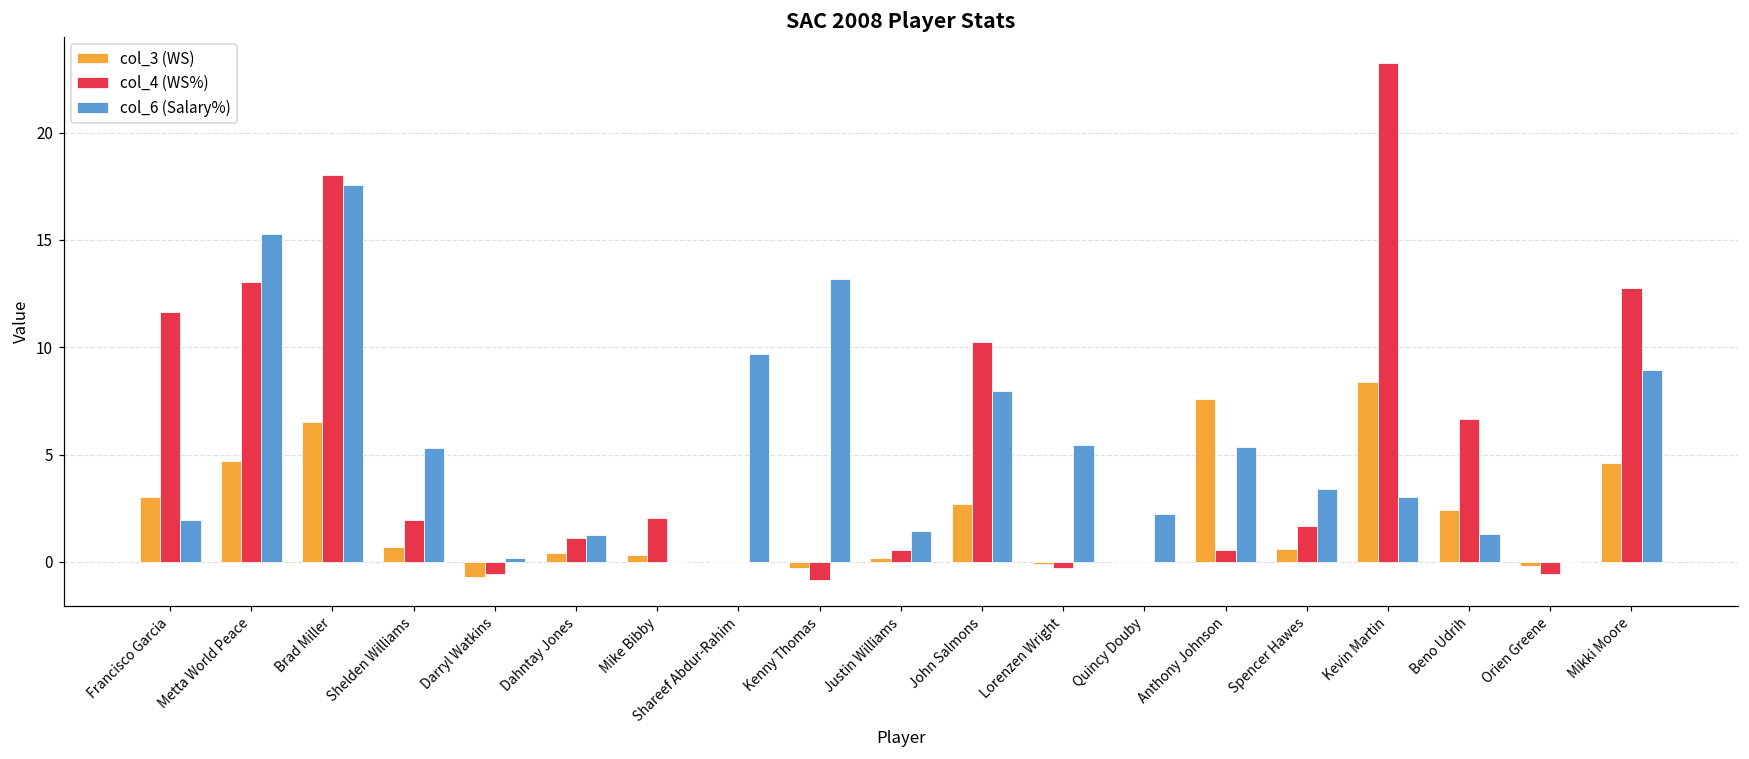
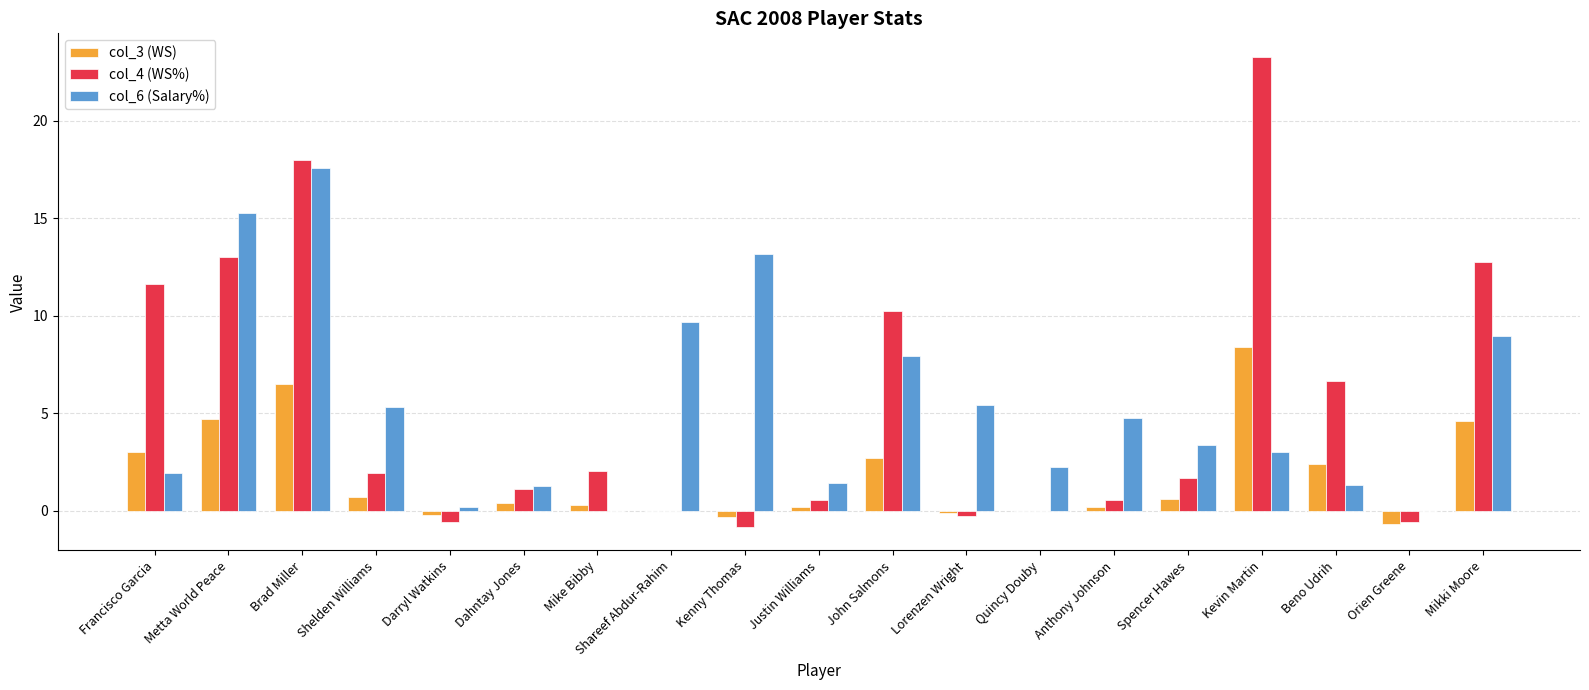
col_3 (WS), Darryl Watkins: -0.7 -> -0.2
col_3 (WS), Anthony Johnson: 7.6 -> 0.2
col_6 (Salary%), Anthony Johnson: 5.3 -> 4.8
col_3 (WS), Orien Greene: -0.2 -> -0.7
